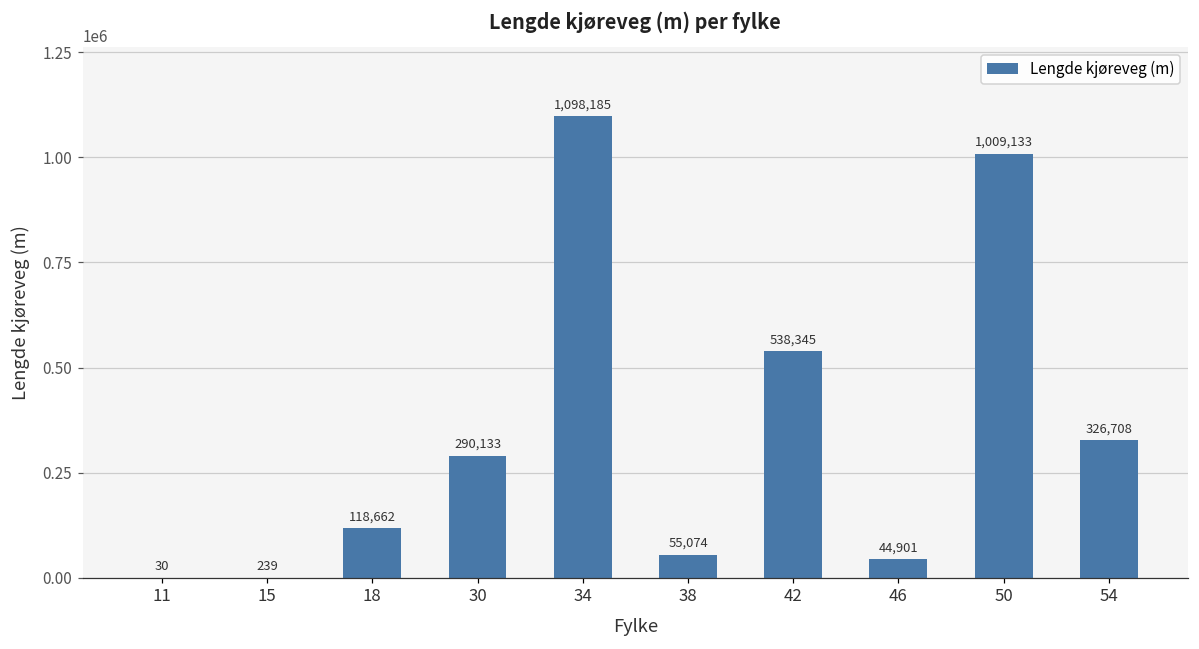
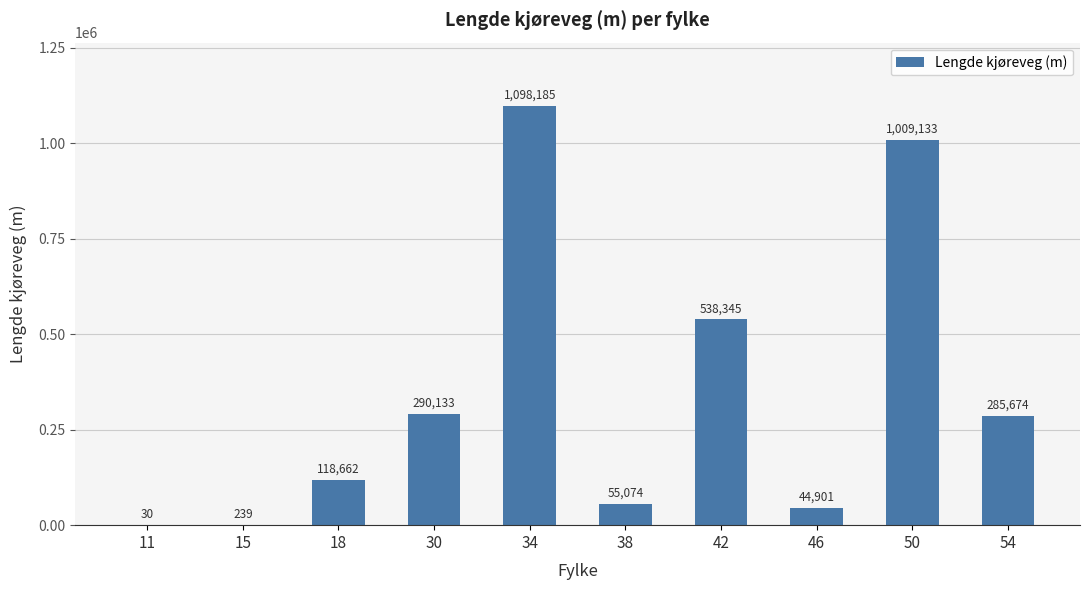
54: 326,708 -> 285,674
